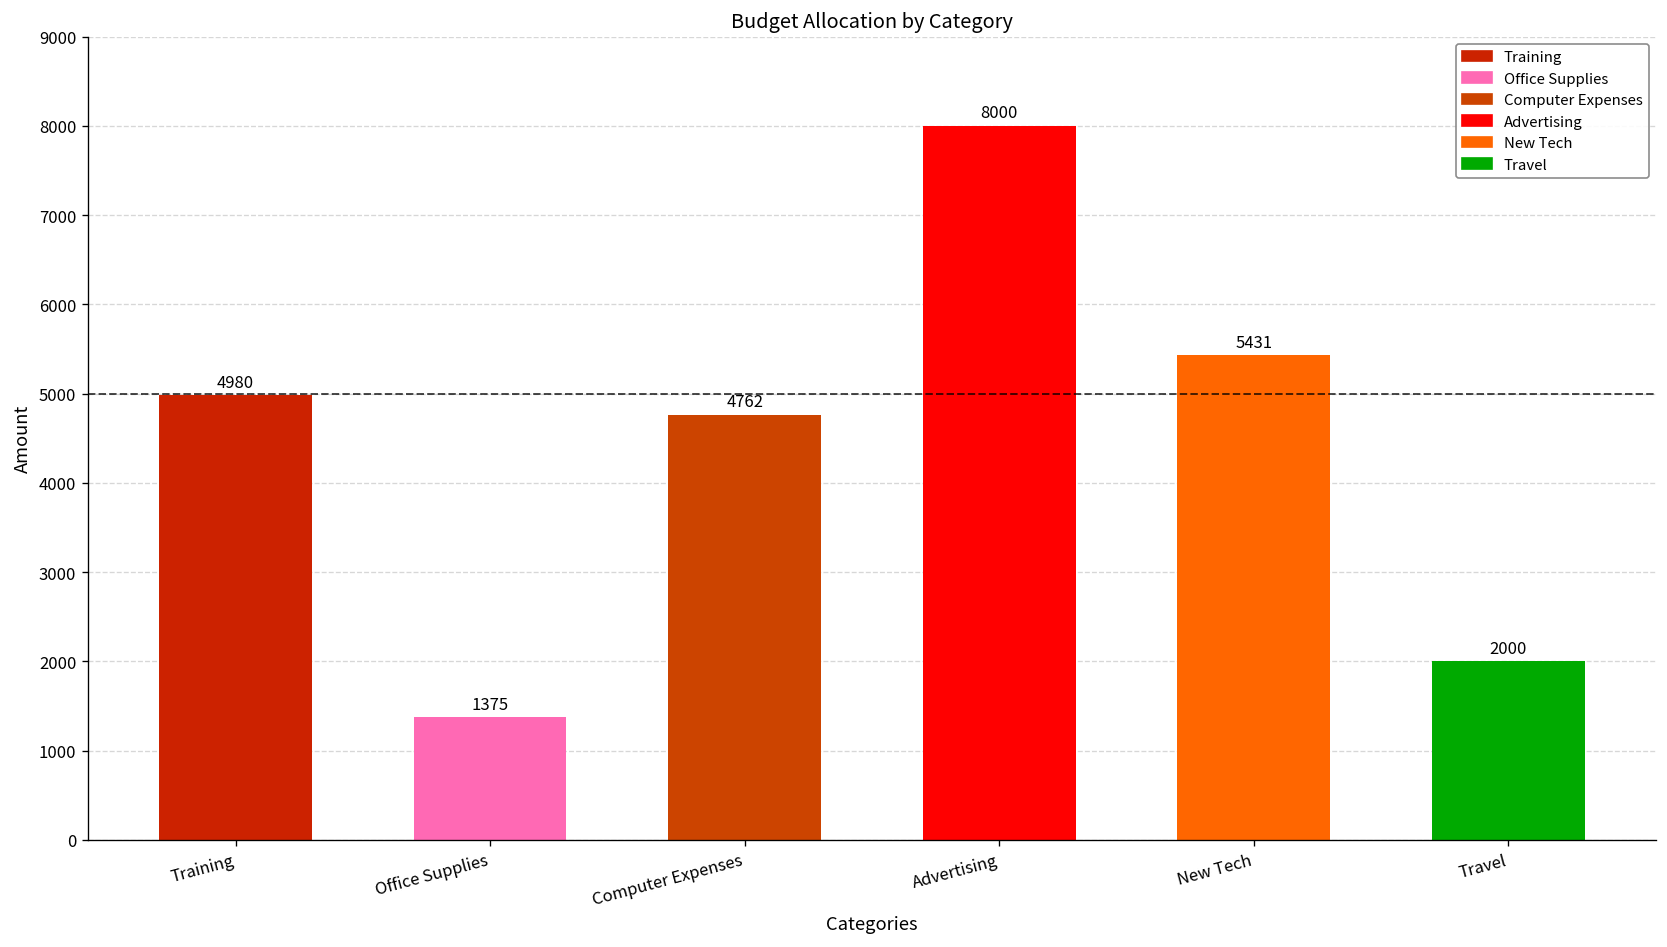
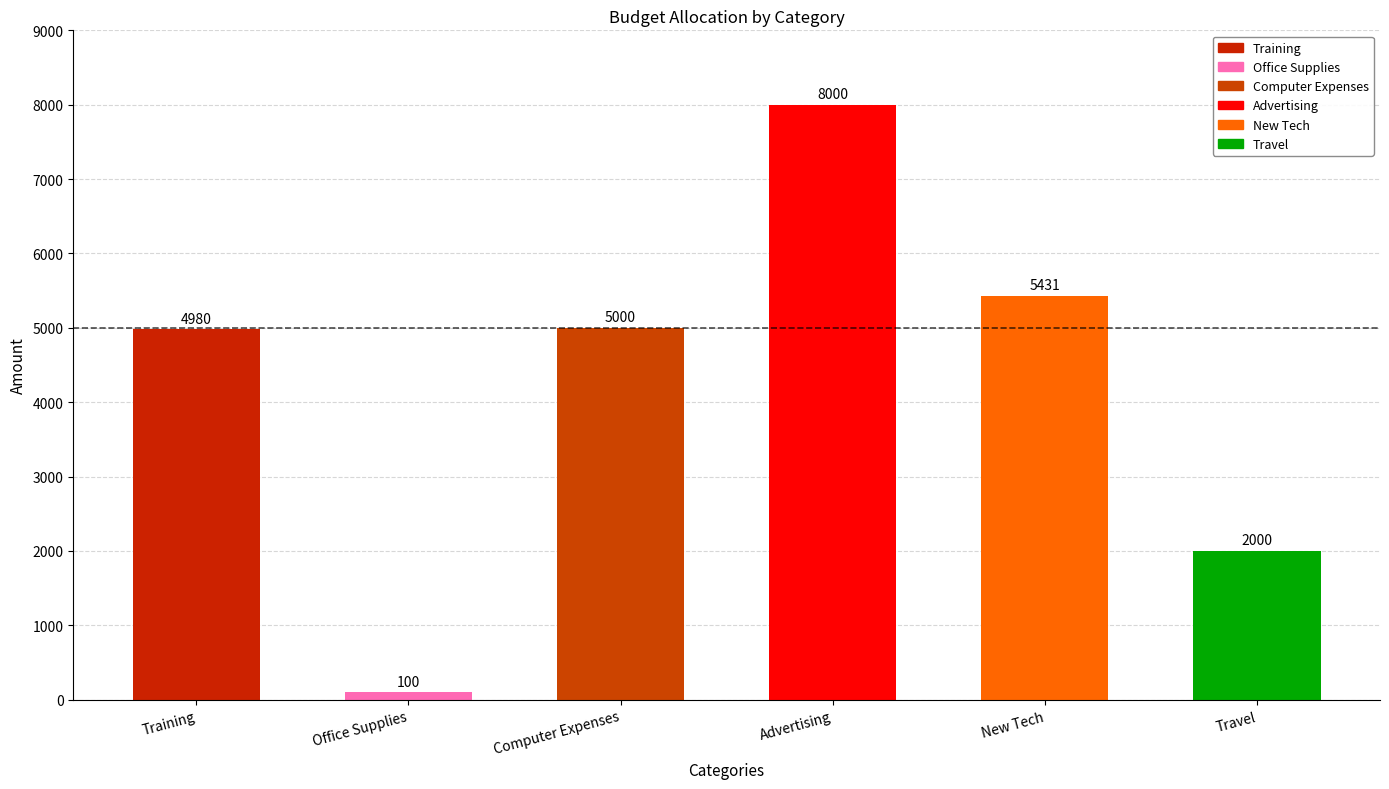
Office Supplies: 1375 -> 100
Computer Expenses: 4762 -> 5000
